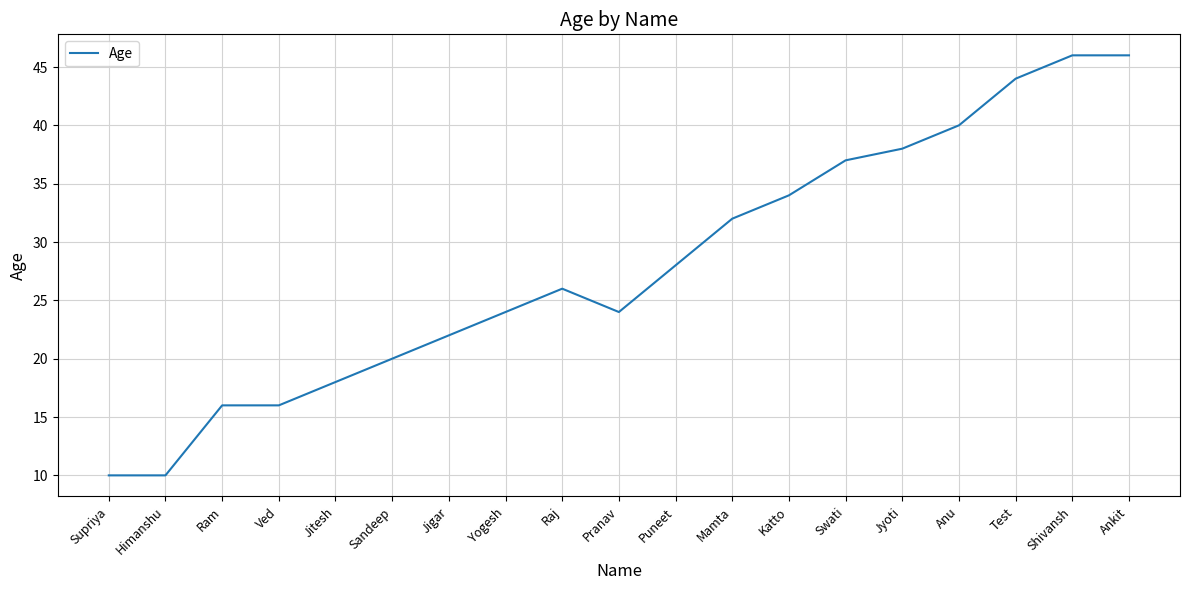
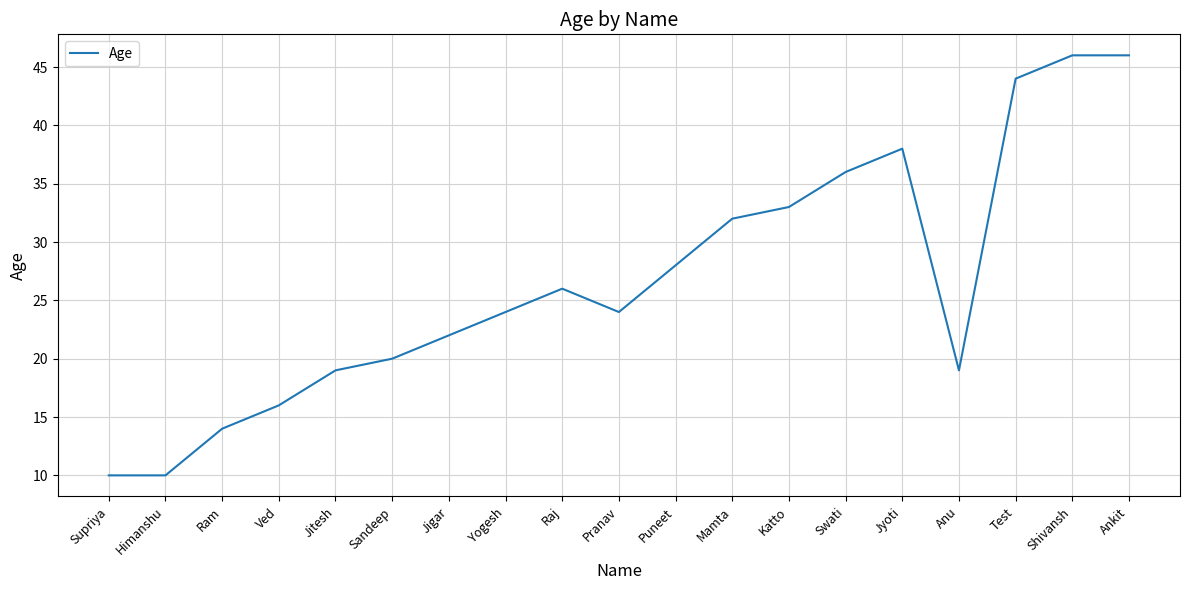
Ram: 16 -> 14
Jitesh: 18 -> 19
Katto: 34 -> 33
Swati: 37 -> 36
Anu: 40 -> 19
